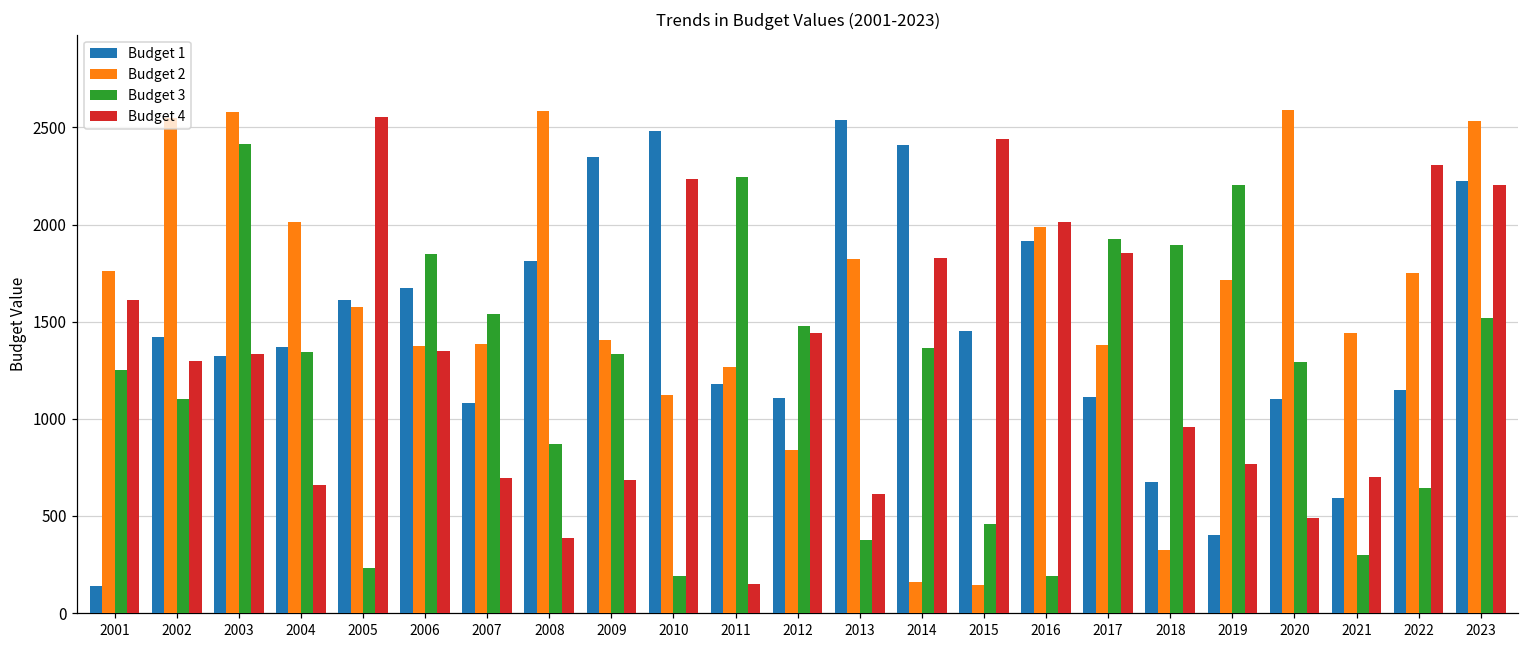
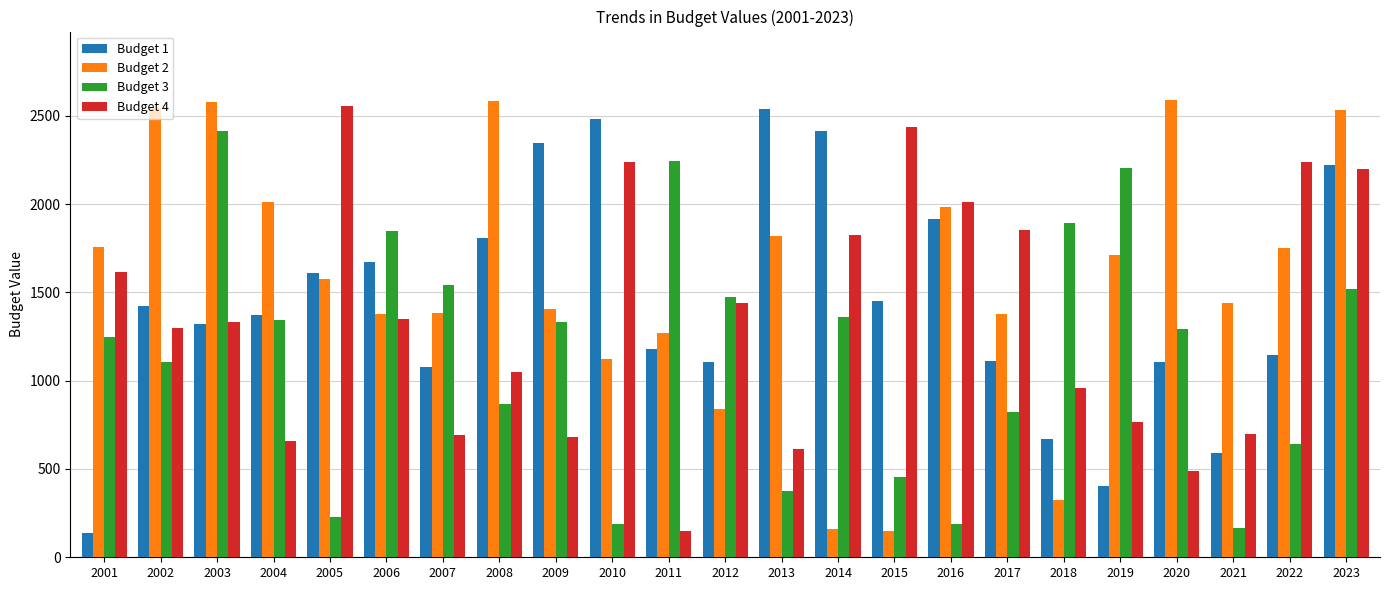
Budget 4, 2008: 390 -> 1050
Budget 3, 2017: 1920 -> 820
Budget 3, 2021: 300 -> 170
Budget 4, 2022: 2310 -> 2240
